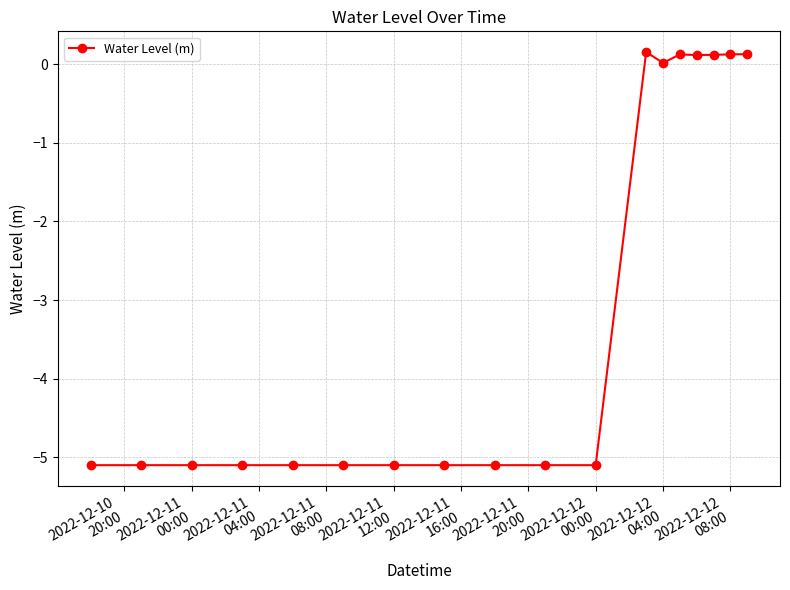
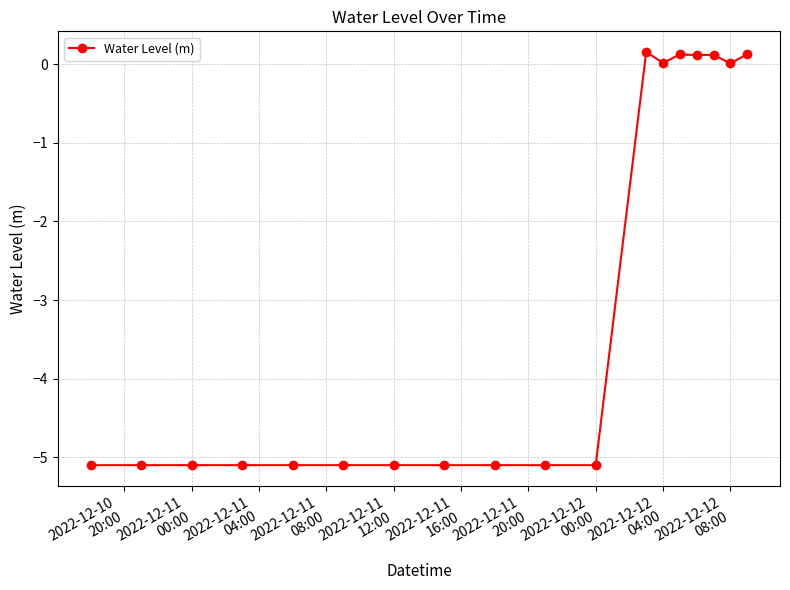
2022-12-12 08:00: 0.1 -> 0.0
